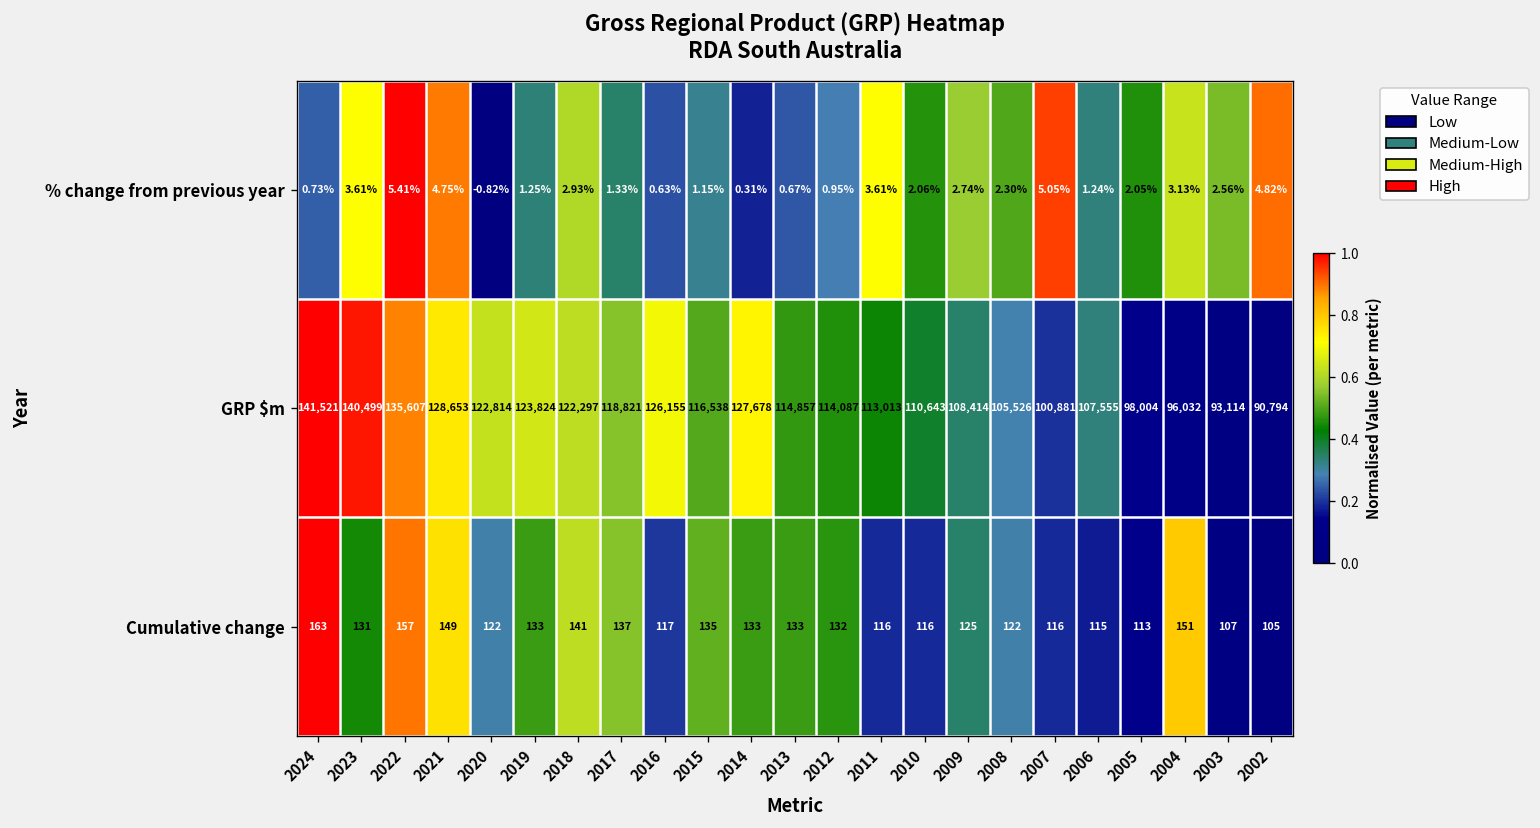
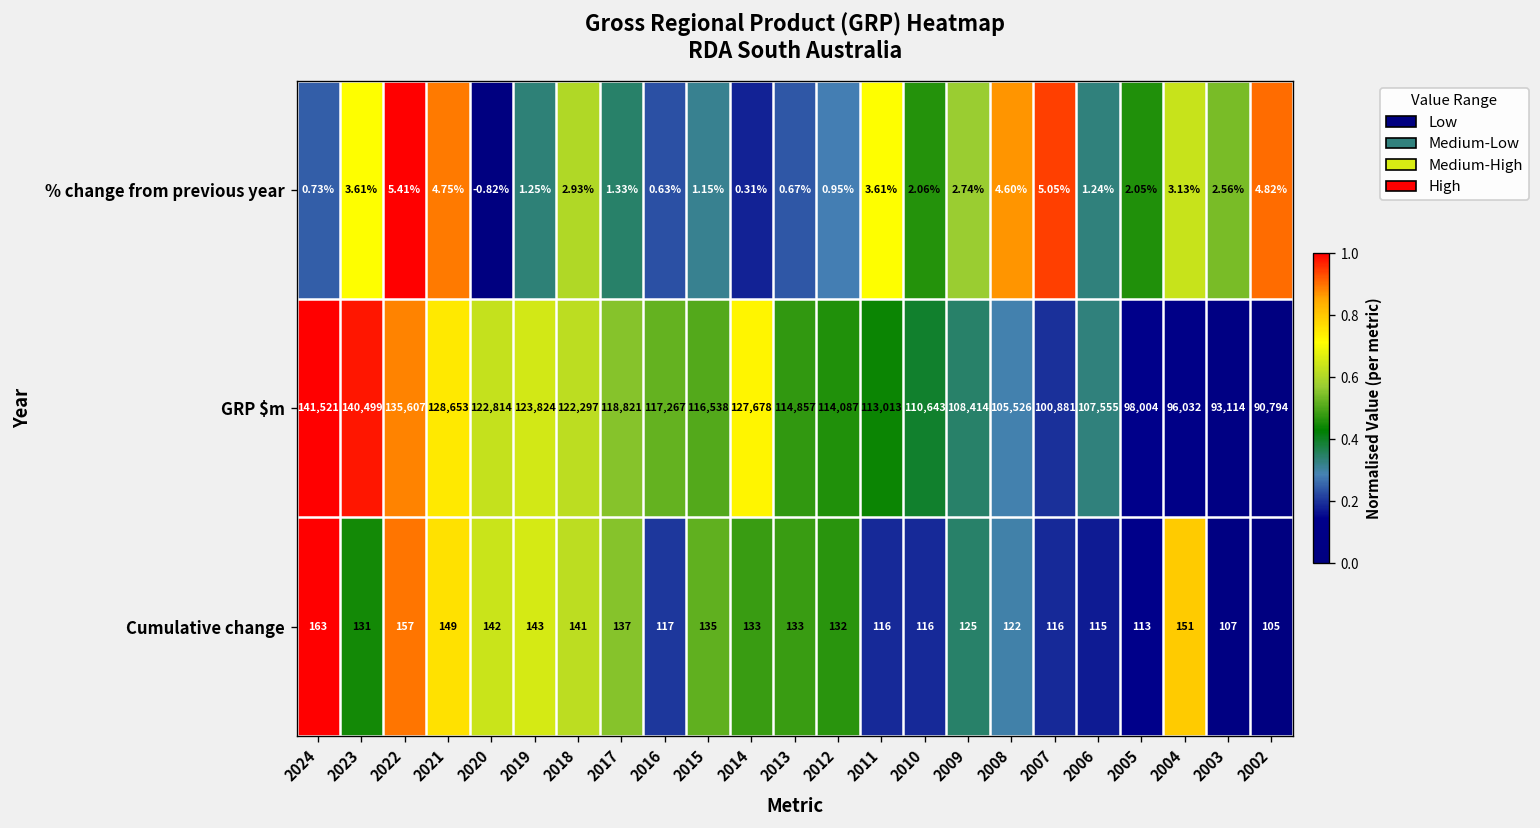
% change from previous year, 2008: 2.30% -> 4.60%
GRP $m, 2016: 126,155 -> 117,267
Cumulative change, 2020: 122 -> 142
Cumulative change, 2019: 133 -> 143
